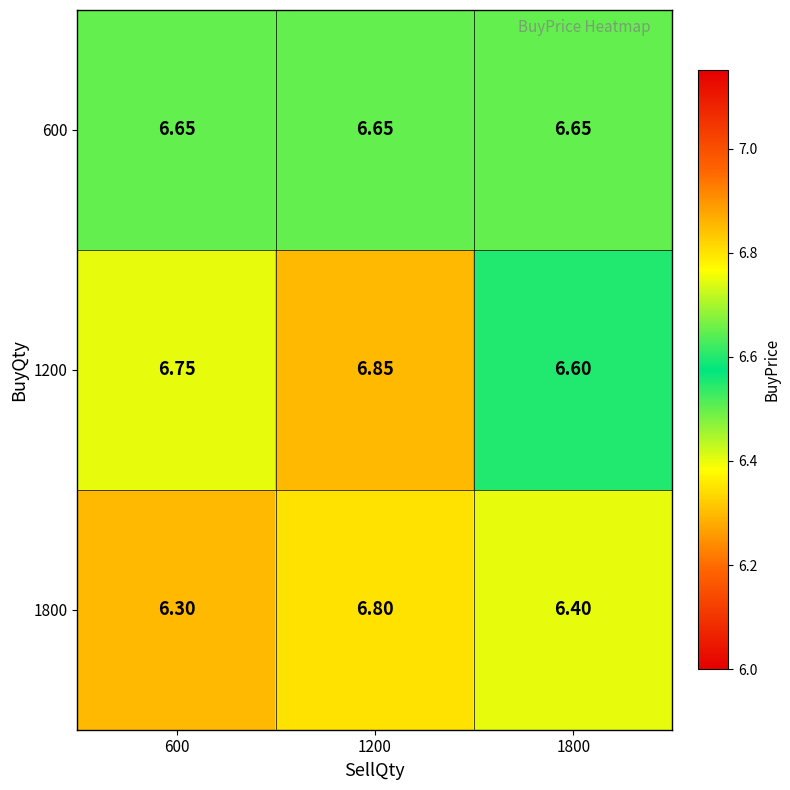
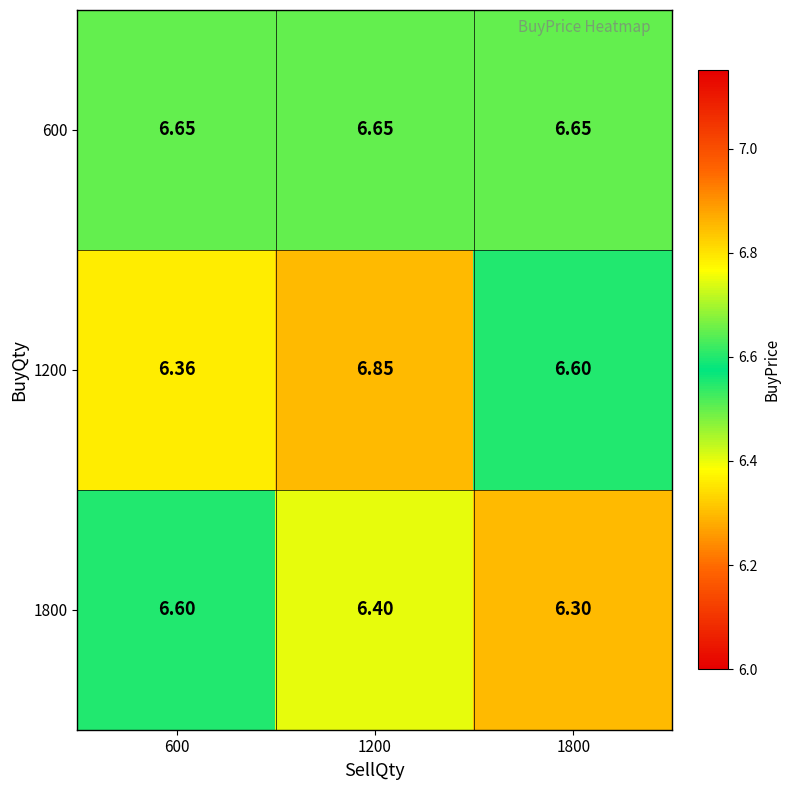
1200, 600: 6.75 -> 6.36
1800, 600: 6.30 -> 6.60
1800, 1200: 6.80 -> 6.40
1800, 1800: 6.40 -> 6.30
